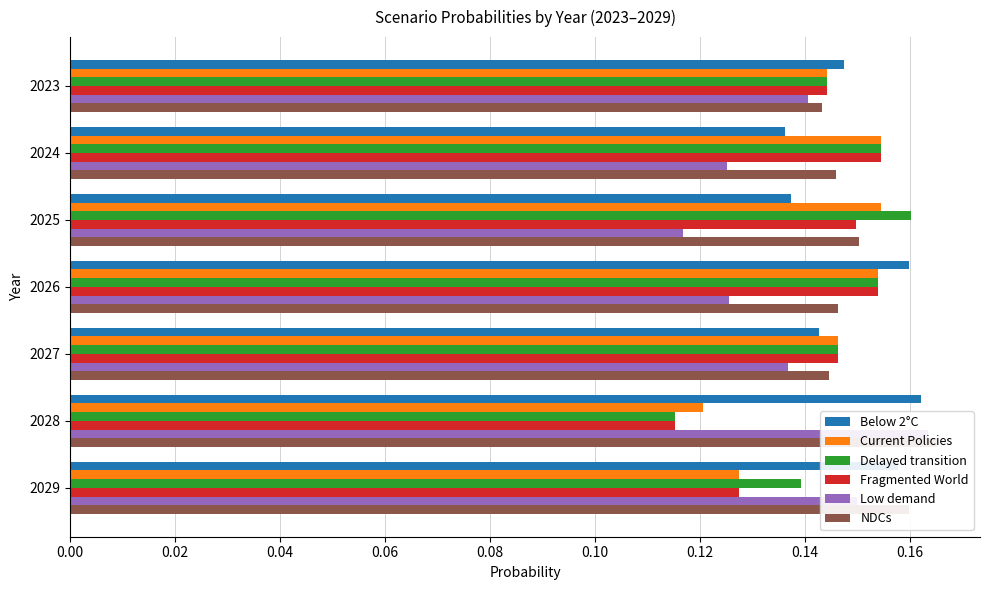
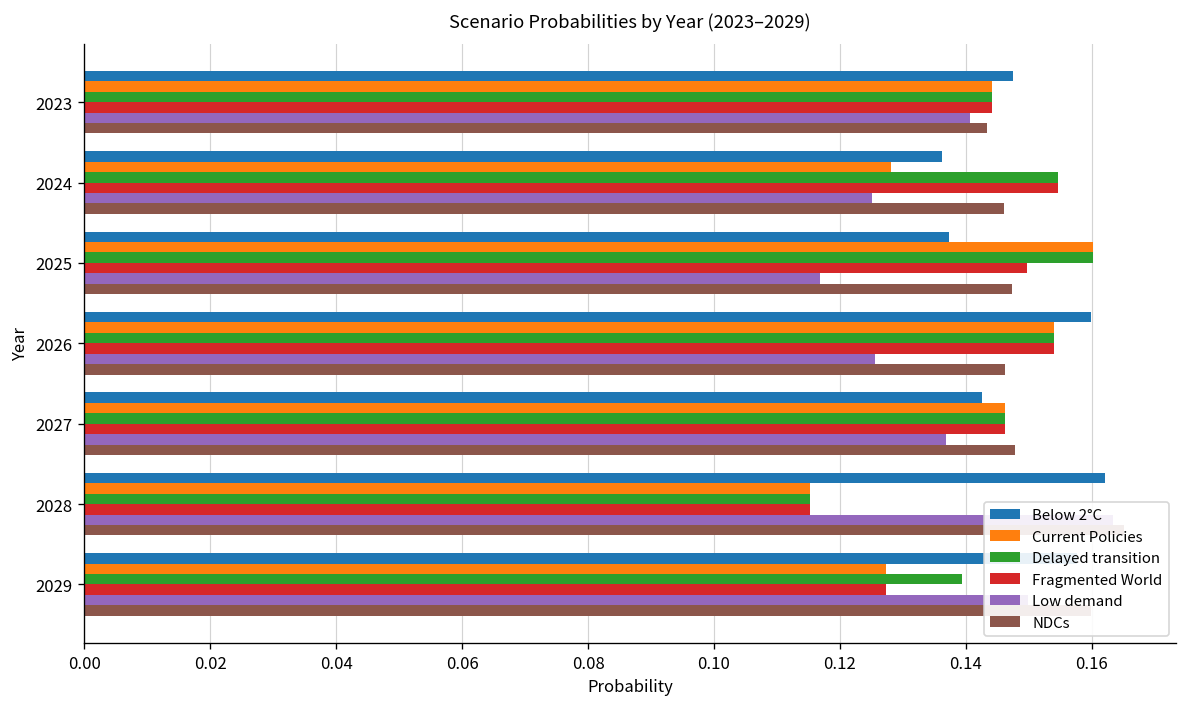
Current Policies, 2024: 0.155 -> 0.128
Current Policies, 2025: 0.155 -> 0.160
NDCs, 2025: 0.150 -> 0.147
NDCs, 2027: 0.145 -> 0.148
Current Policies, 2028: 0.121 -> 0.115
